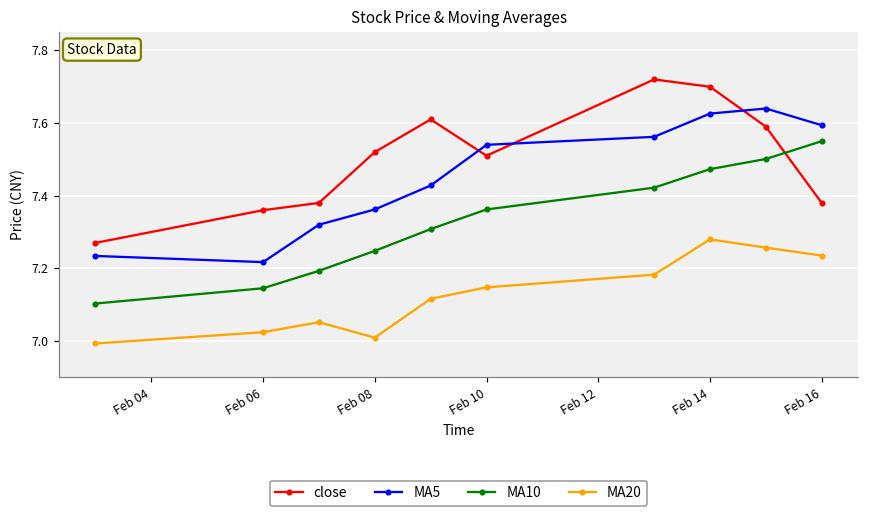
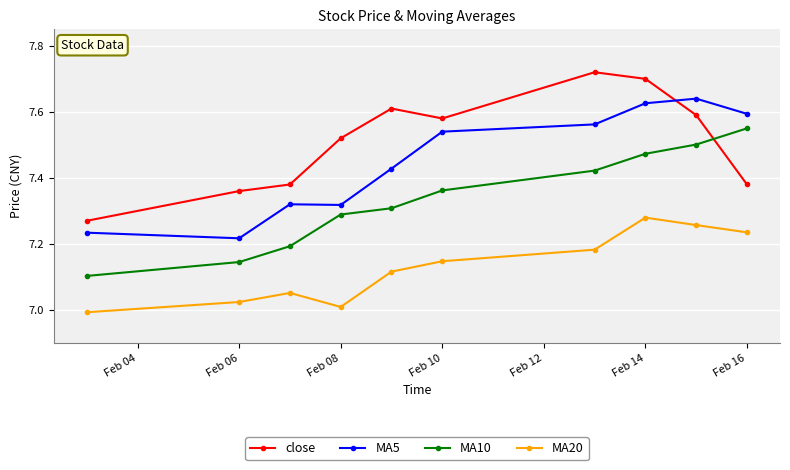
MA5, Feb 08: 7.36 -> 7.32
MA10, Feb 08: 7.25 -> 7.29
close, Feb 10: 7.51 -> 7.58
